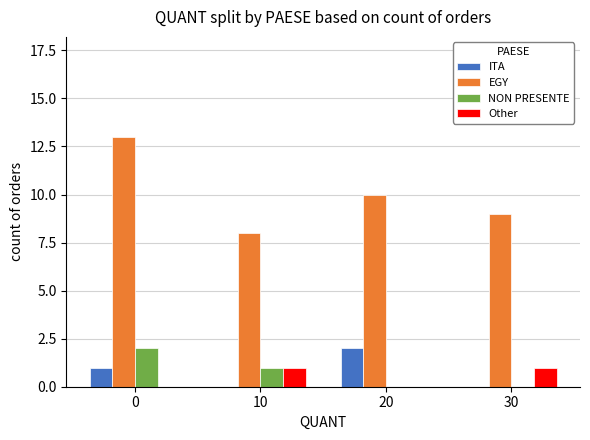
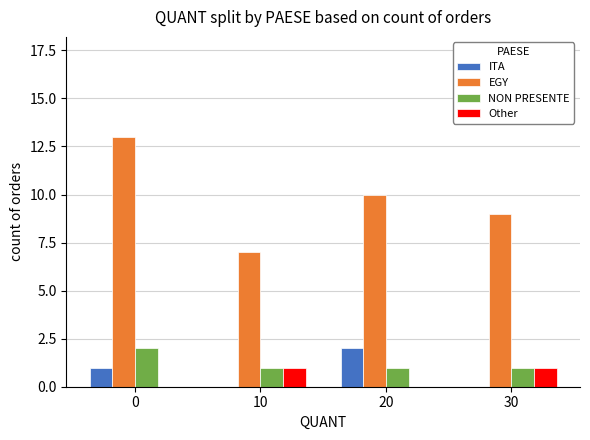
EGY, 10: 8 -> 7
NON PRESENTE, 20: 0 -> 1
NON PRESENTE, 30: 0 -> 1
